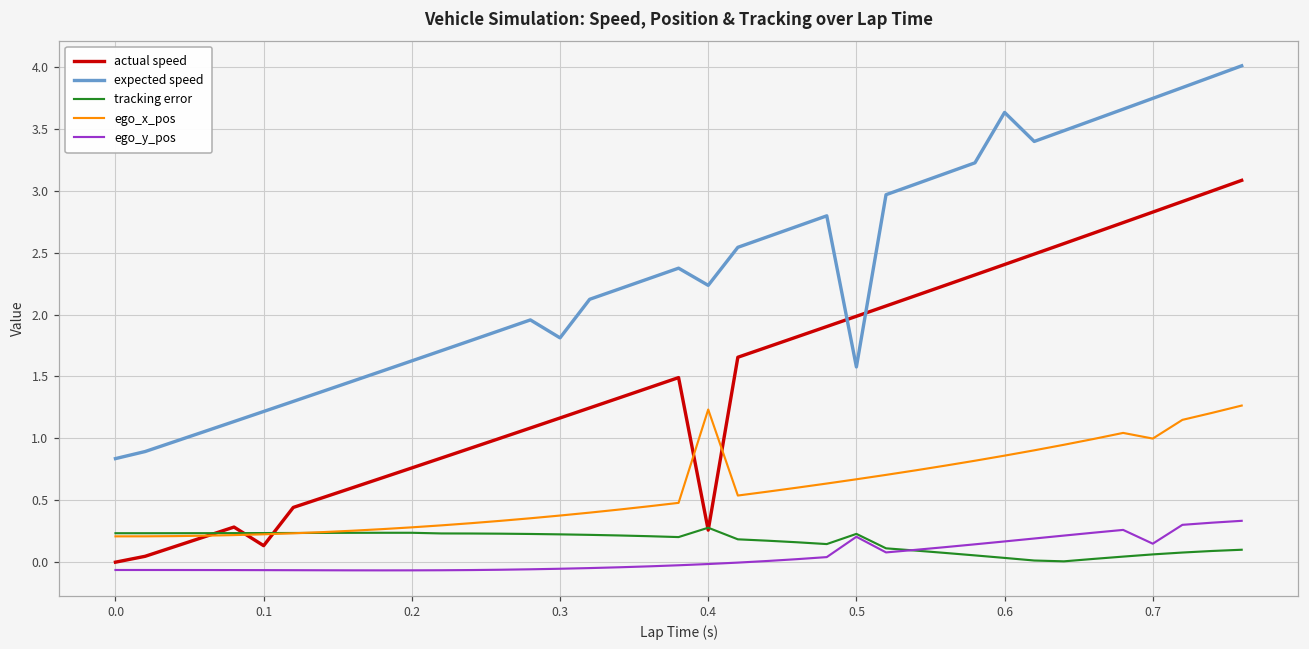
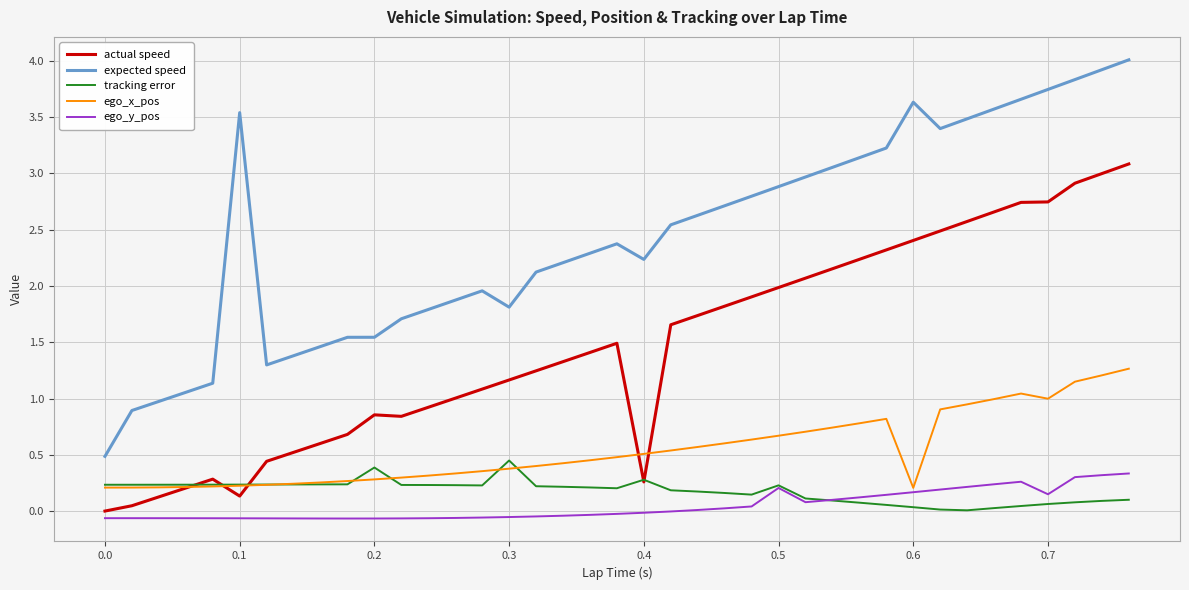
expected speed, 0.0: 0.84 -> 0.49
expected speed, 0.1: 1.22 -> 3.54
actual speed, 0.2: 0.76 -> 0.85
expected speed, 0.2: 1.63 -> 1.54
tracking error, 0.2: 0.24 -> 0.39
tracking error, 0.3: 0.22 -> 0.45
ego_x_pos, 0.4: 1.23 -> 0.51
expected speed, 0.5: 1.58 -> 2.88
ego_x_pos, 0.6: 0.86 -> 0.21
actual speed, 0.7: 2.83 -> 2.75
